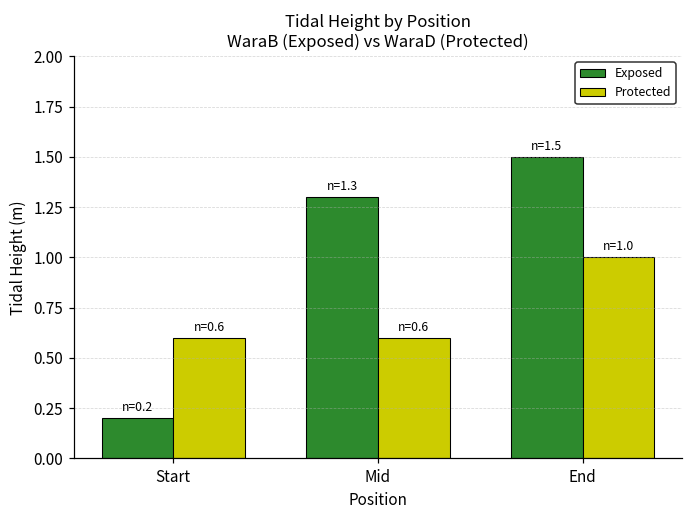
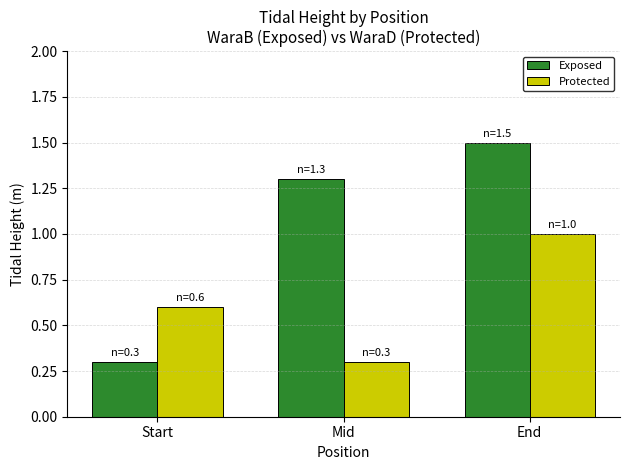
Exposed, Start: 0.2 -> 0.3
Protected, Mid: 0.6 -> 0.3
